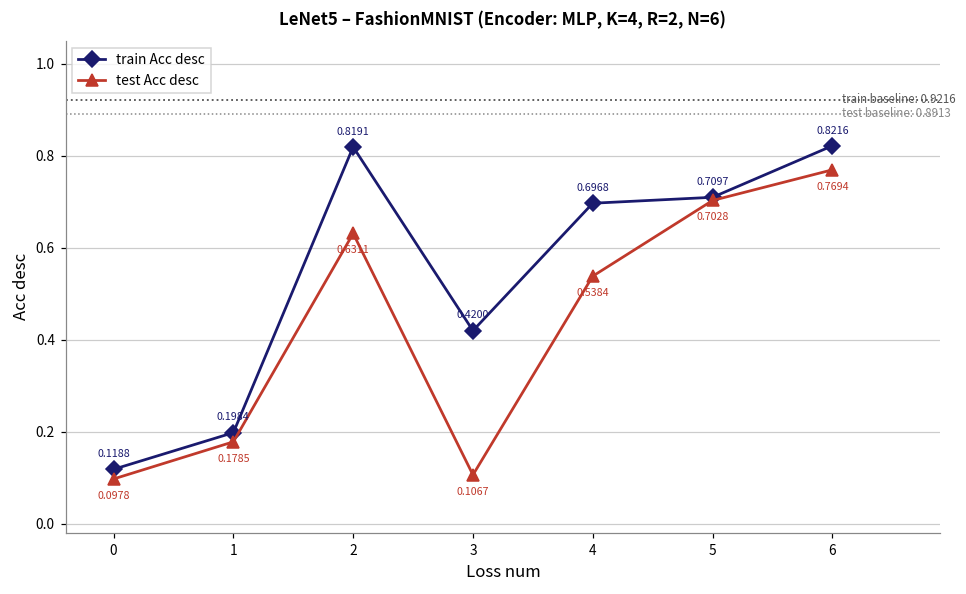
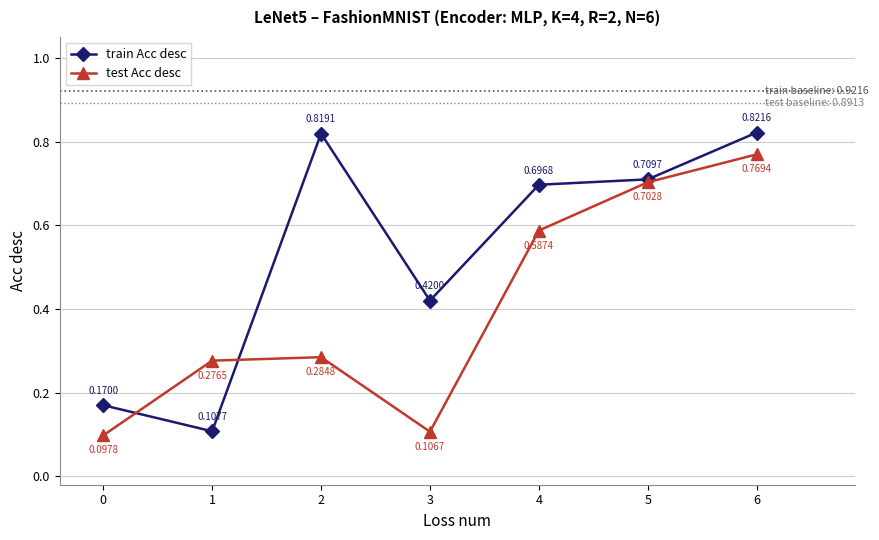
train Acc desc, 0: 0.1188 -> 0.1700
train Acc desc, 1: 0.1984 -> 0.1077
test Acc desc, 1: 0.1785 -> 0.2765
test Acc desc, 2: 0.6311 -> 0.2848
test Acc desc, 4: 0.5384 -> 0.5874
